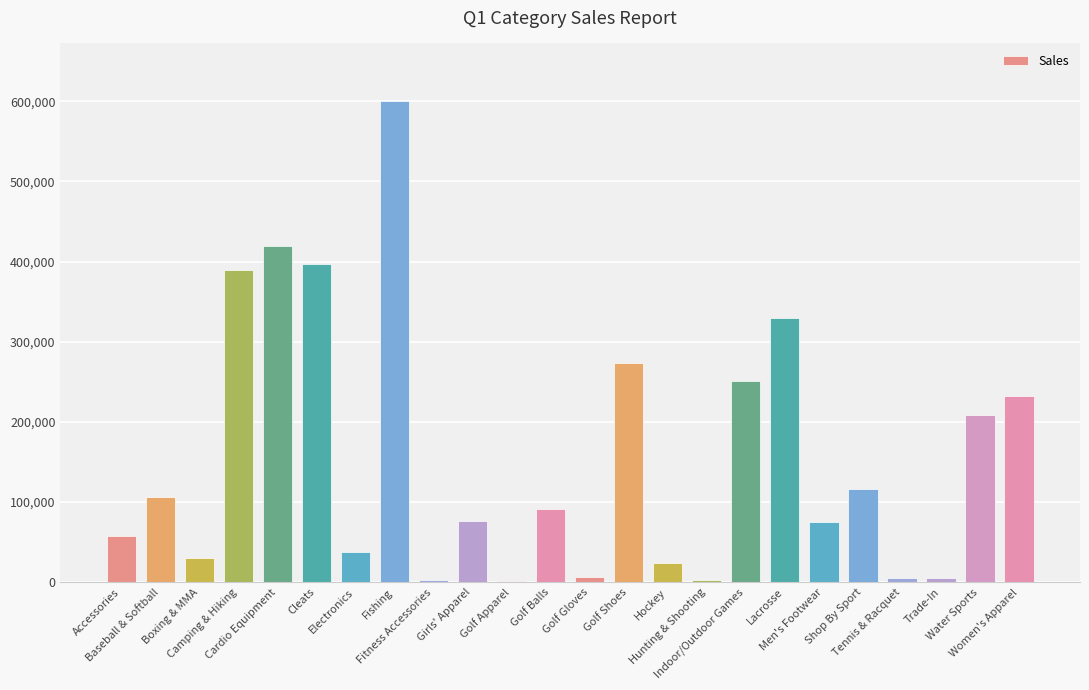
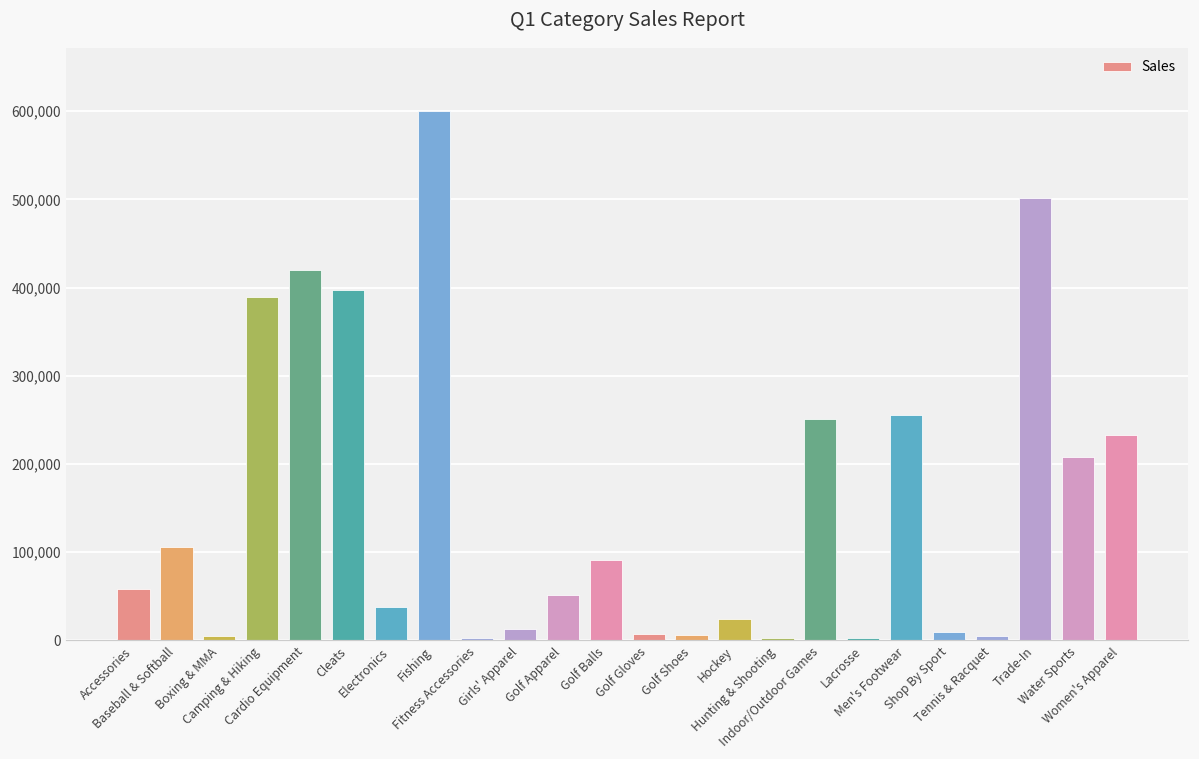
Boxing & MMA: 30,000 -> 10,000
Girls' Apparel: 80,000 -> 10,000
Golf Apparel: 0 -> 50,000
Golf Shoes: 270,000 -> 10,000
Lacrosse: 330,000 -> 0
Men's Footwear: 70,000 -> 260,000
Shop By Sport: 120,000 -> 10,000
Trade-In: 0 -> 500,000
